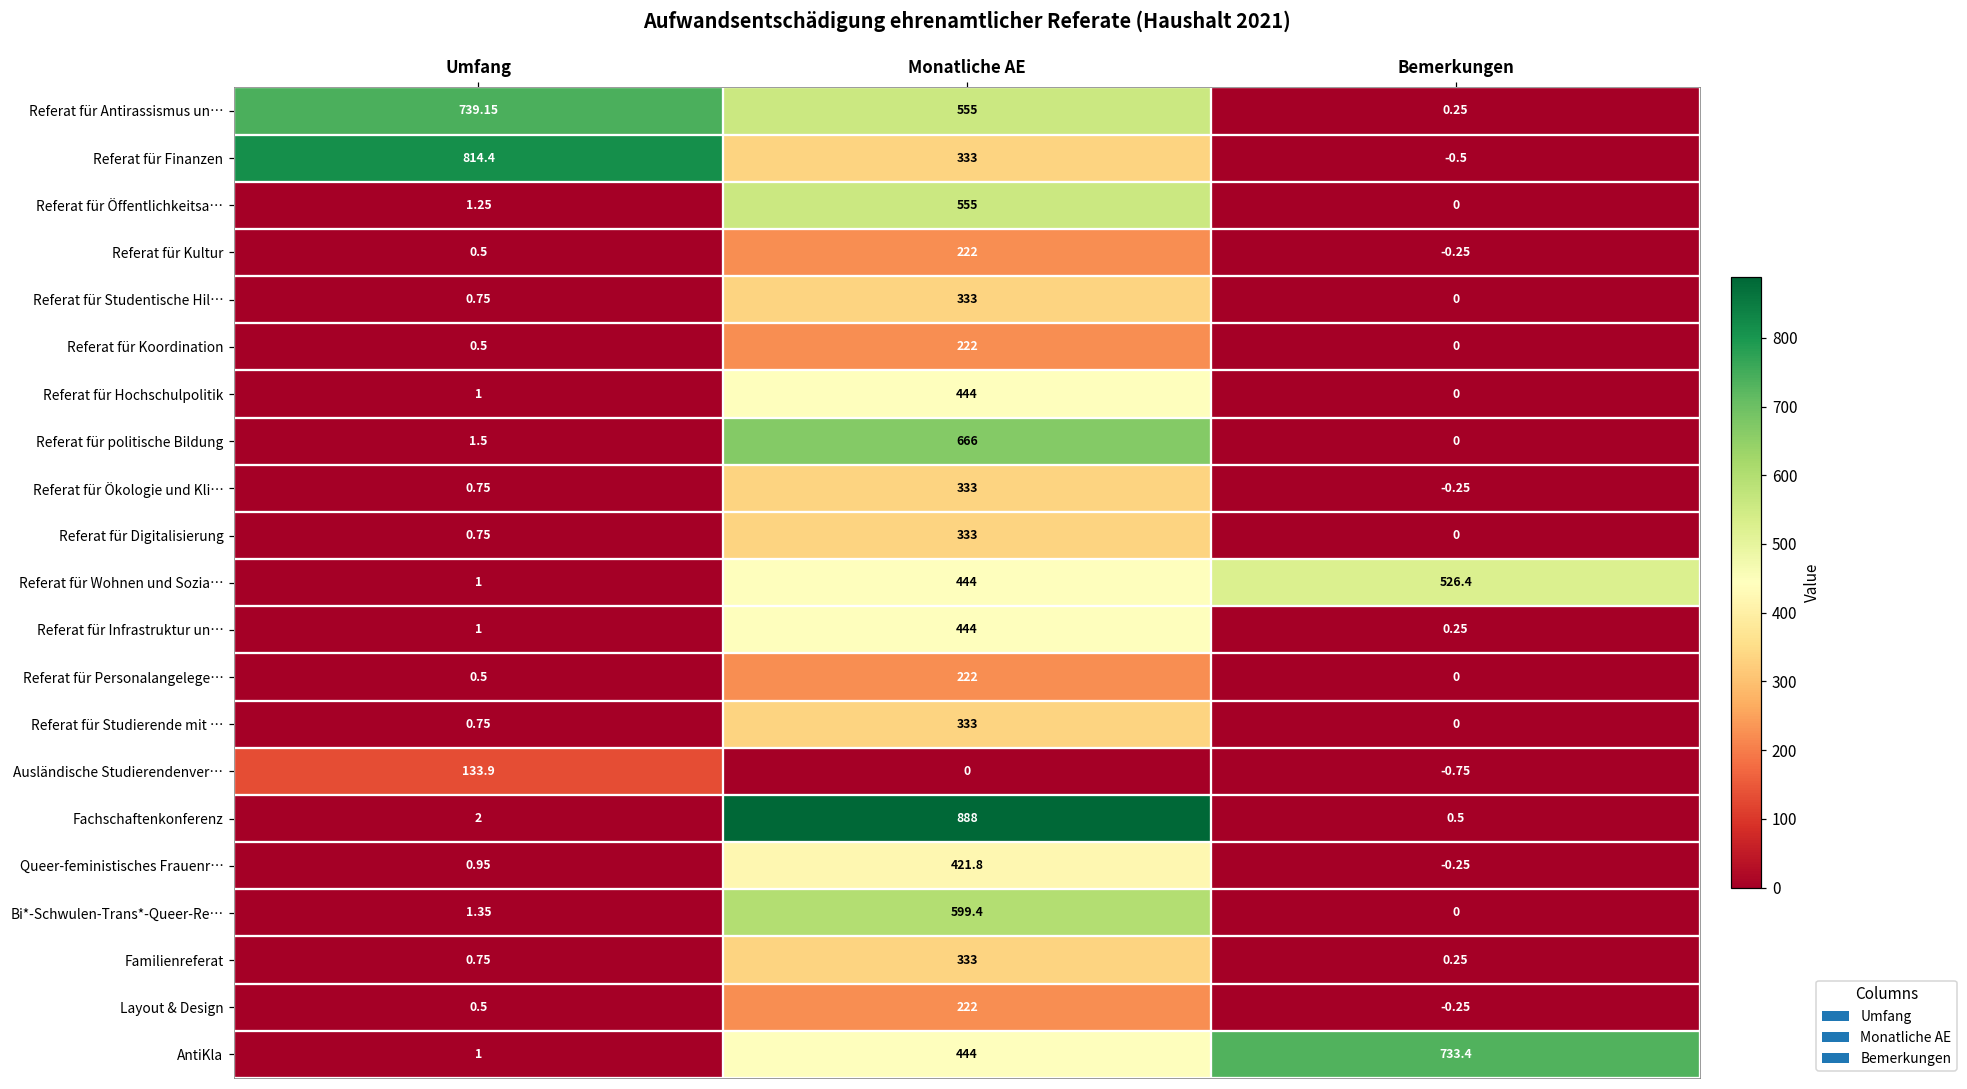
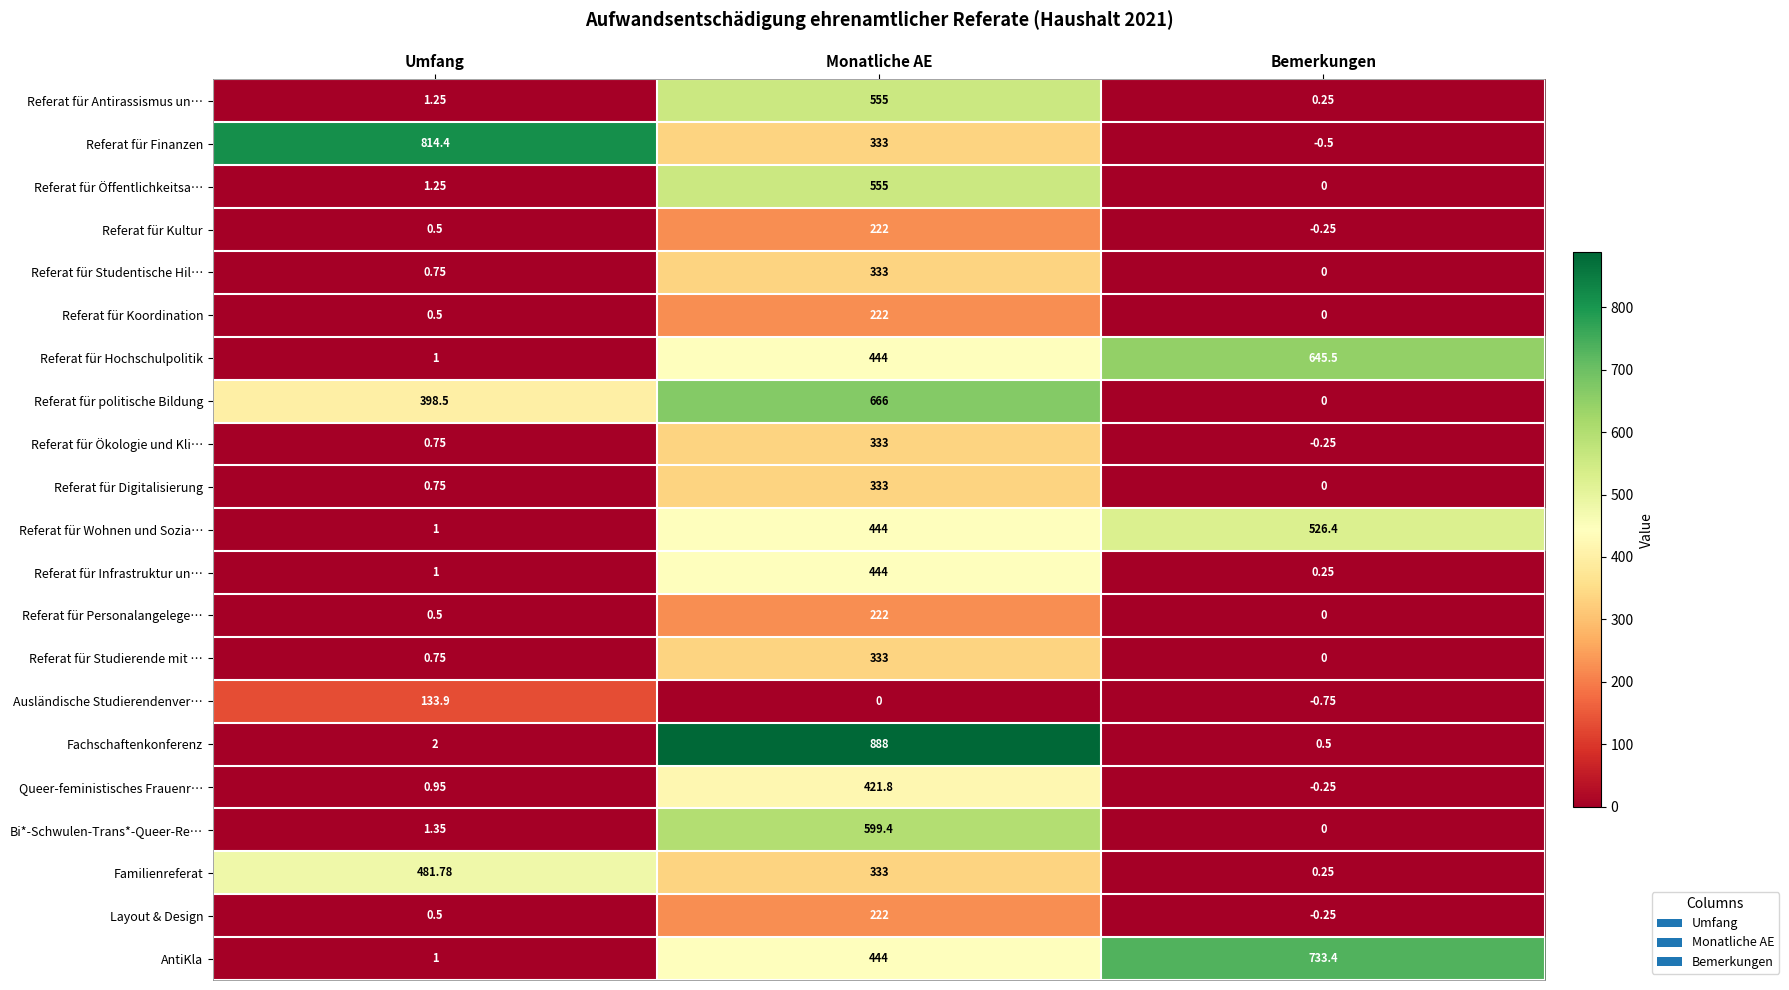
Referat für Antirassismus un…, Umfang: 739.15 -> 1.25
Referat für Hochschulpolitik, Bemerkungen: 0 -> 645.5
Referat für politische Bildung, Umfang: 1.5 -> 398.5
Familienreferat, Umfang: 0.75 -> 481.78
